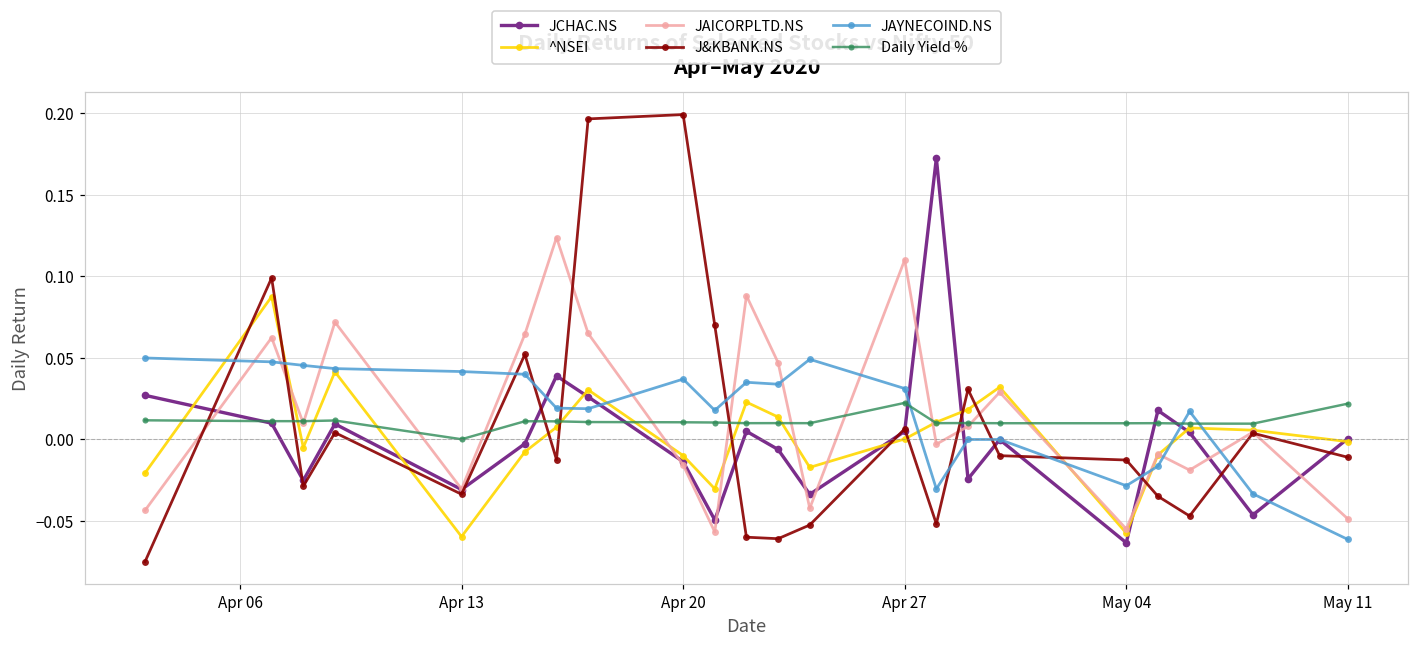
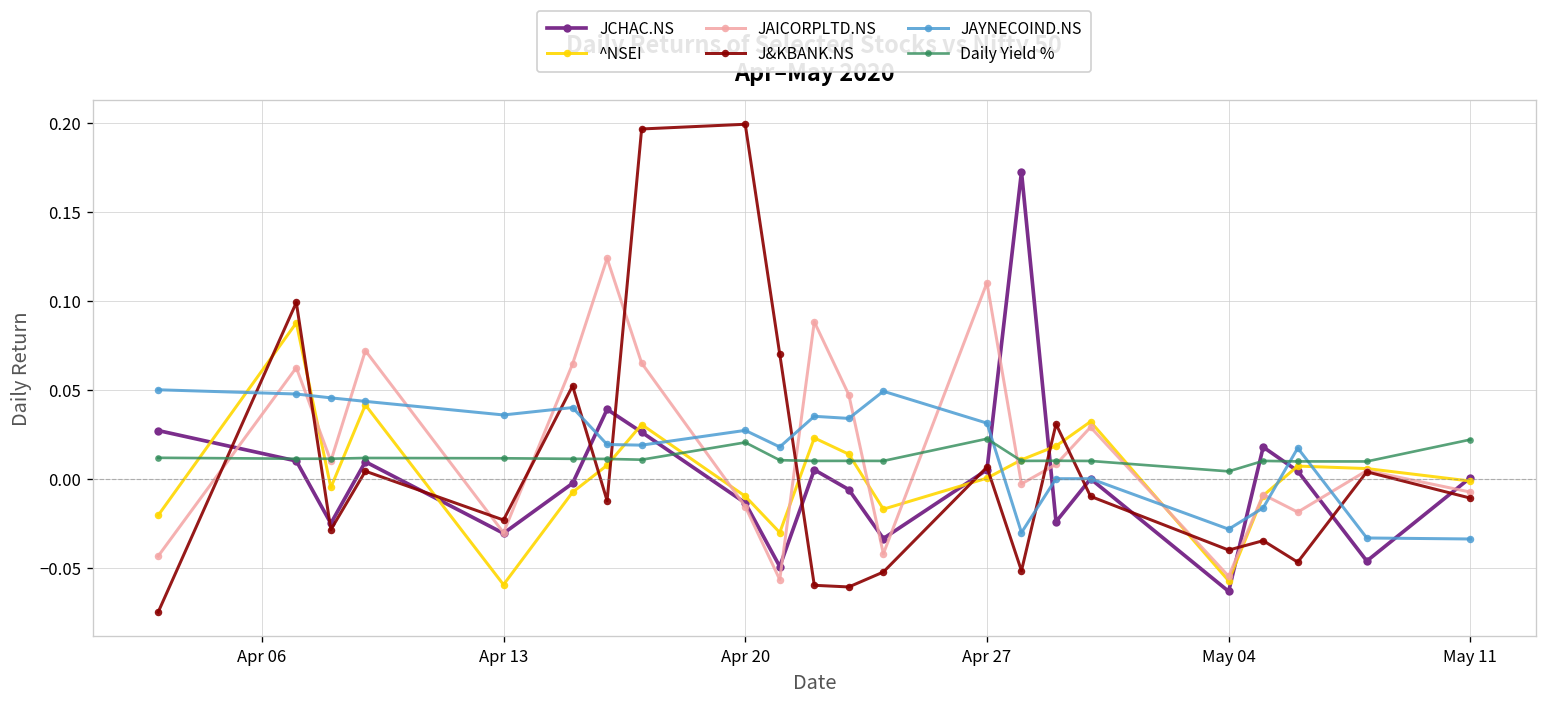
J&KBANK.NS, Apr 13: -0.034 -> -0.023
JAYNECOIND.NS, Apr 13: 0.042 -> 0.036
Daily Yield %, Apr 13: 0.000 -> 0.011
JAYNECOIND.NS, Apr 20: 0.037 -> 0.027
Daily Yield %, Apr 20: 0.011 -> 0.020
J&KBANK.NS, May 04: -0.013 -> -0.040
Daily Yield %, May 04: 0.010 -> 0.004
JAICORPLTD.NS, May 11: -0.049 -> -0.008
JAYNECOIND.NS, May 11: -0.061 -> -0.034
